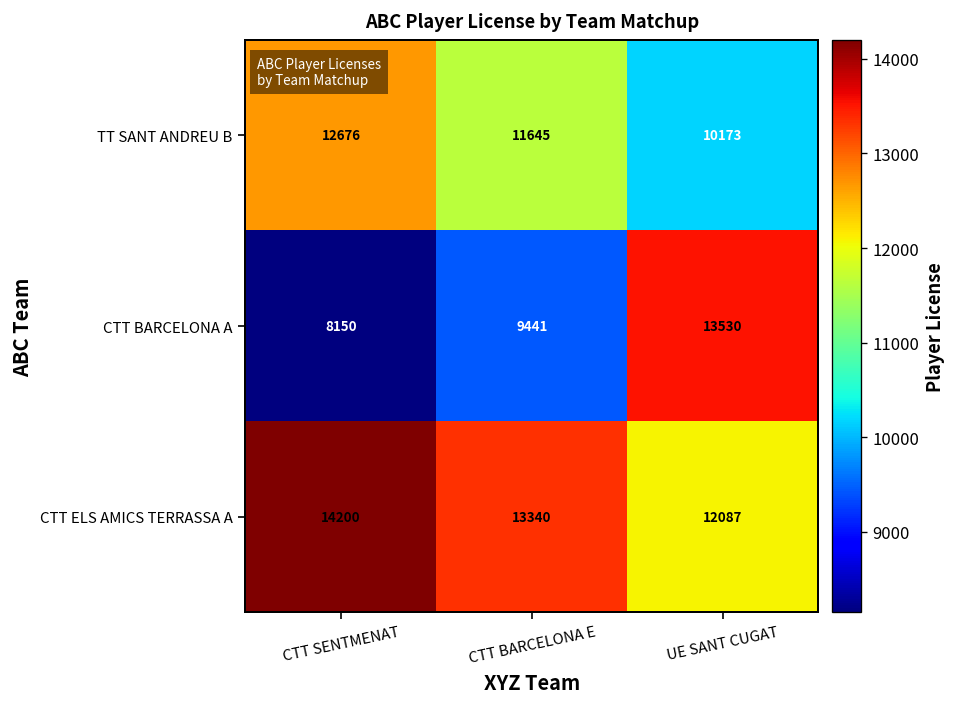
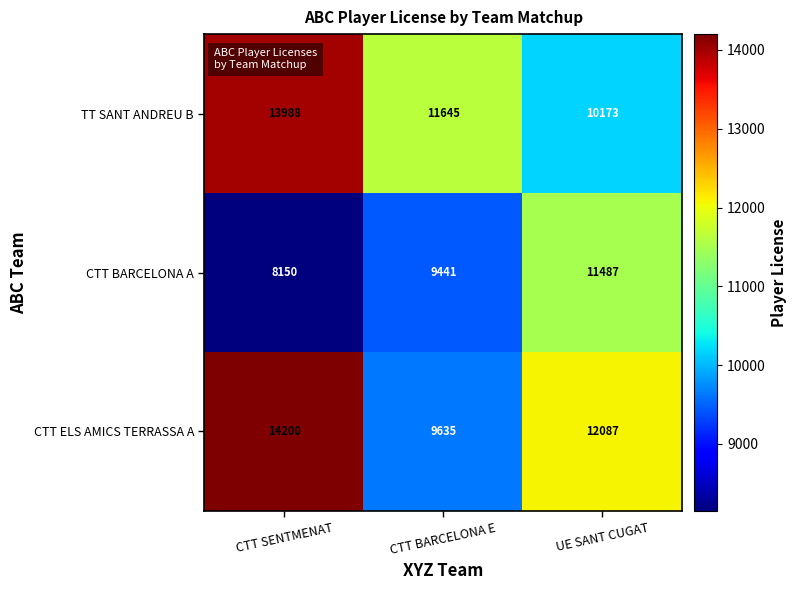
TT SANT ANDREU B, CTT SENTMENAT: 12676 -> 13988
CTT BARCELONA A, UE SANT CUGAT: 13530 -> 11487
CTT ELS AMICS TERRASSA A, CTT BARCELONA E: 13340 -> 9635
